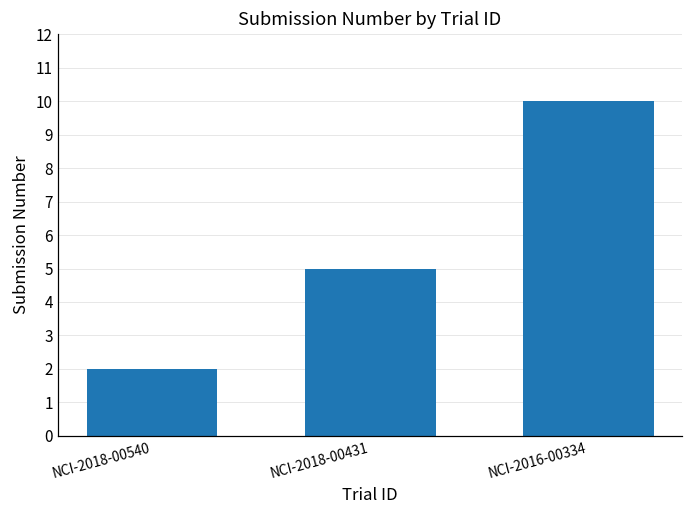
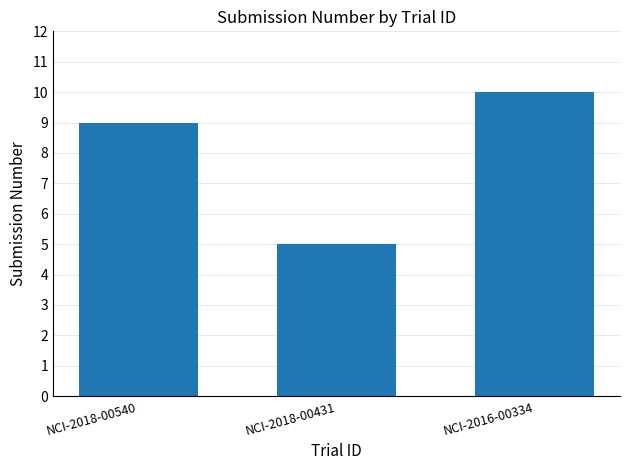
NCI-2018-00540: 2 -> 9
